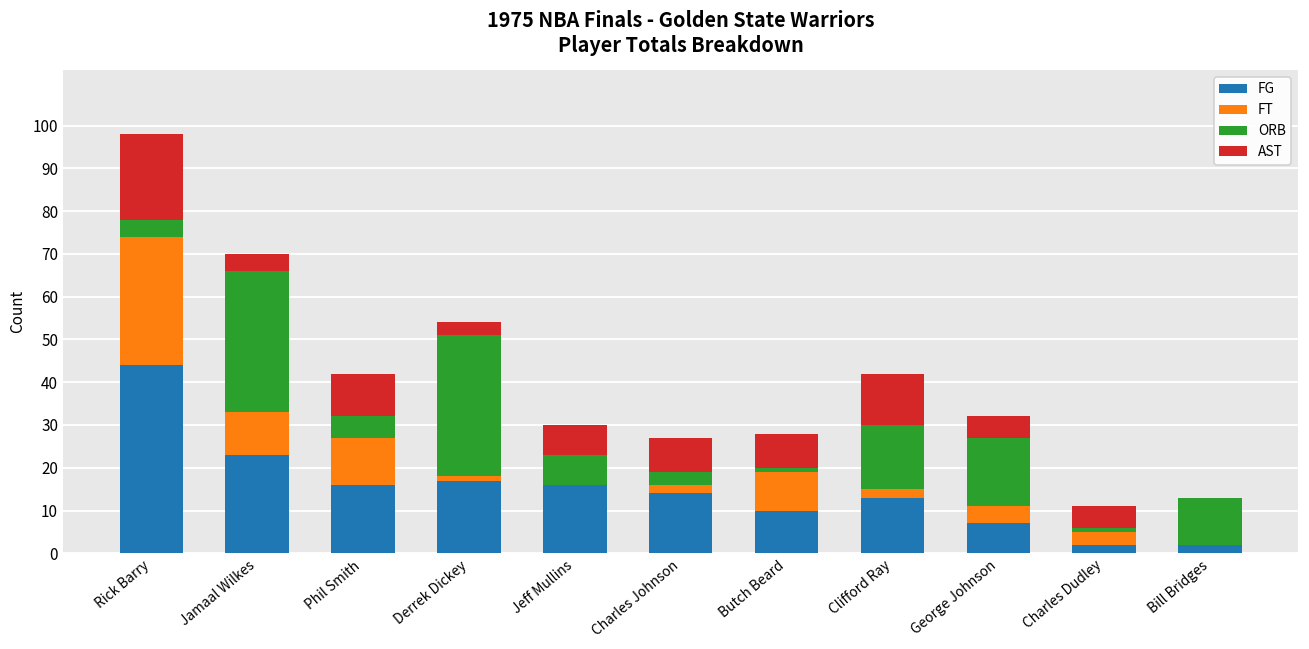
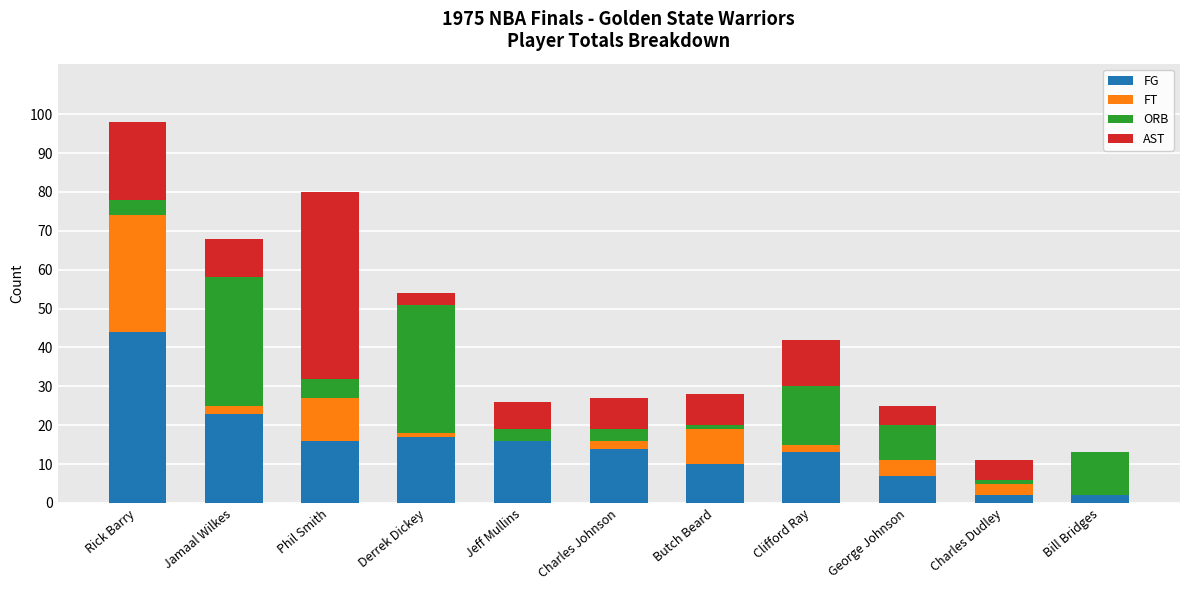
FT, Jamaal Wilkes: 10 -> 2
AST, Jamaal Wilkes: 4 -> 10
AST, Phil Smith: 10 -> 48
ORB, Jeff Mullins: 7 -> 3
ORB, George Johnson: 16 -> 9
